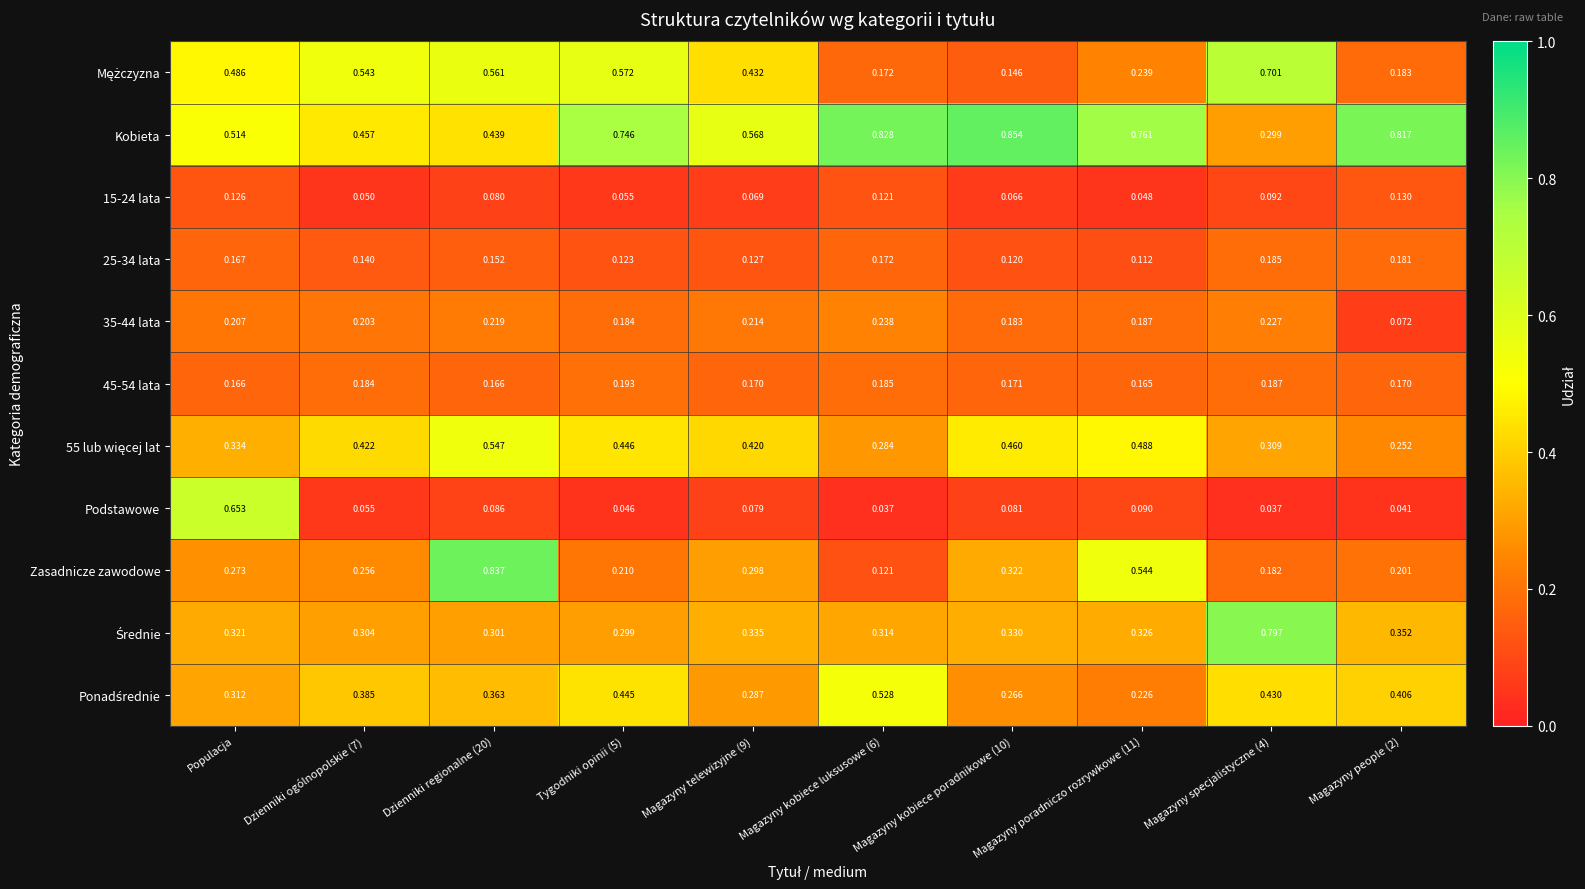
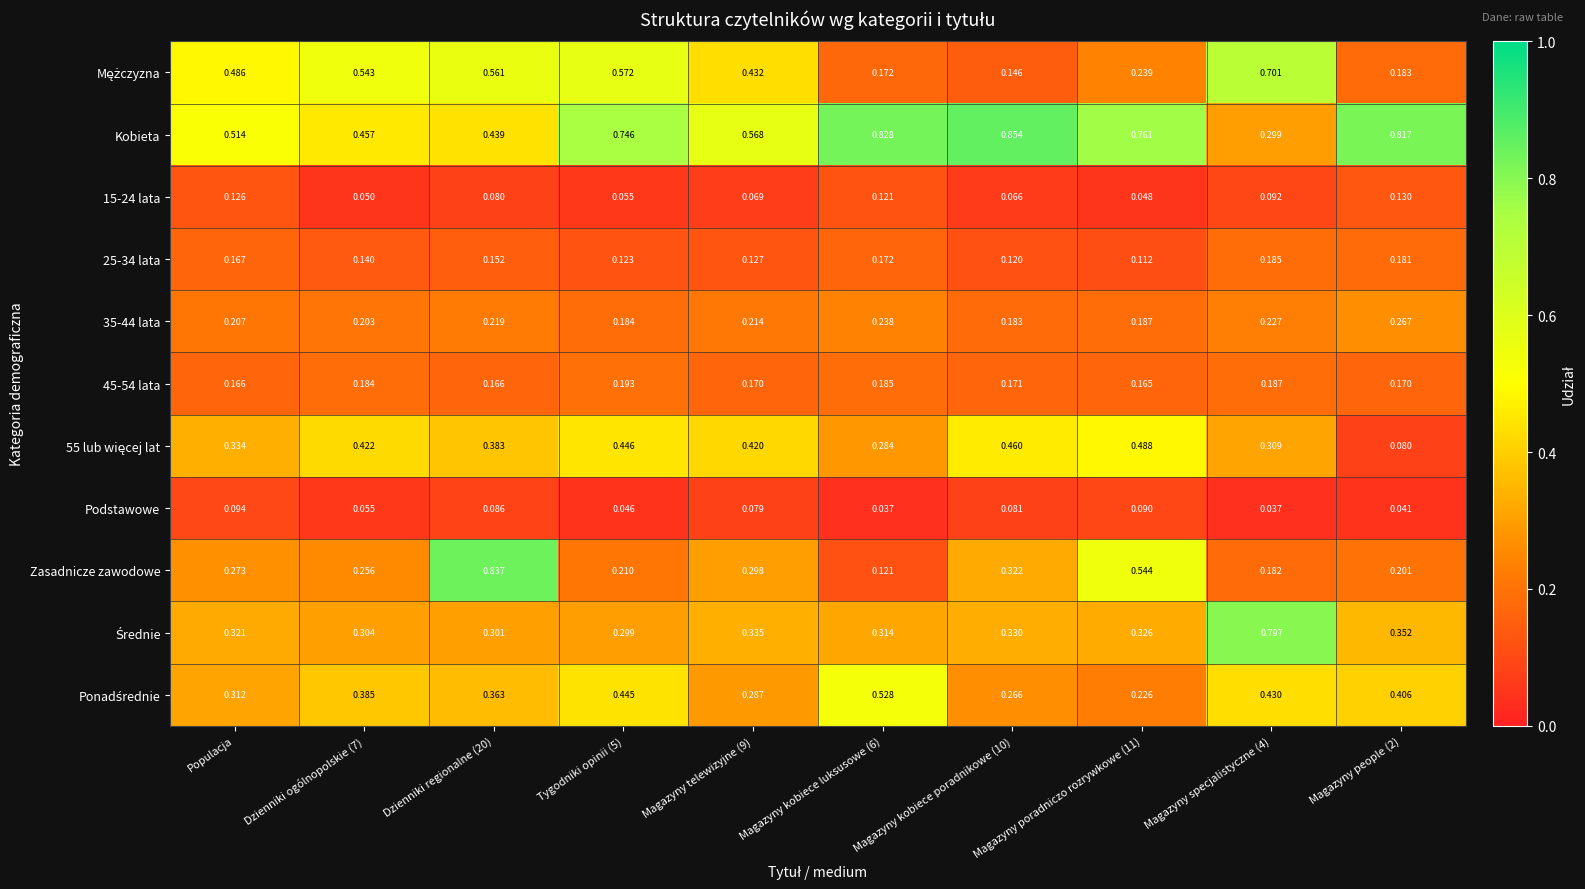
35-44 lata, Magazyny people (2): 0.072 -> 0.267
55 lub więcej lat, Dzienniki regionalne (20): 0.547 -> 0.383
55 lub więcej lat, Magazyny people (2): 0.252 -> 0.080
Podstawowe, Populacja: 0.653 -> 0.094
